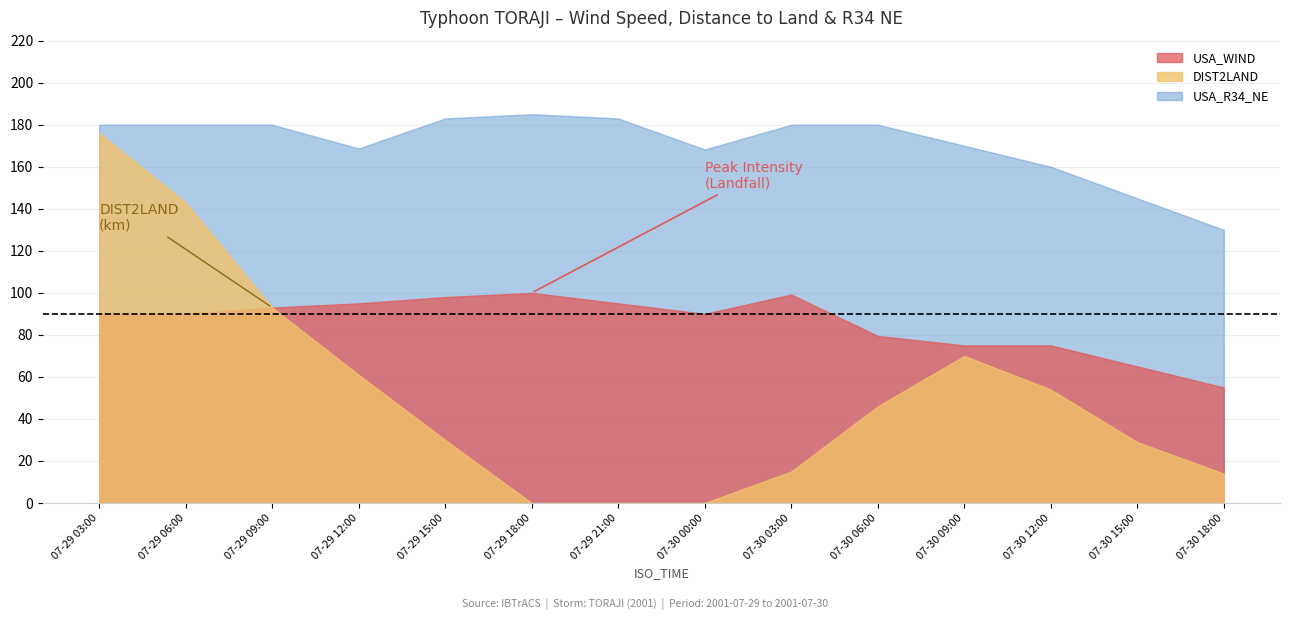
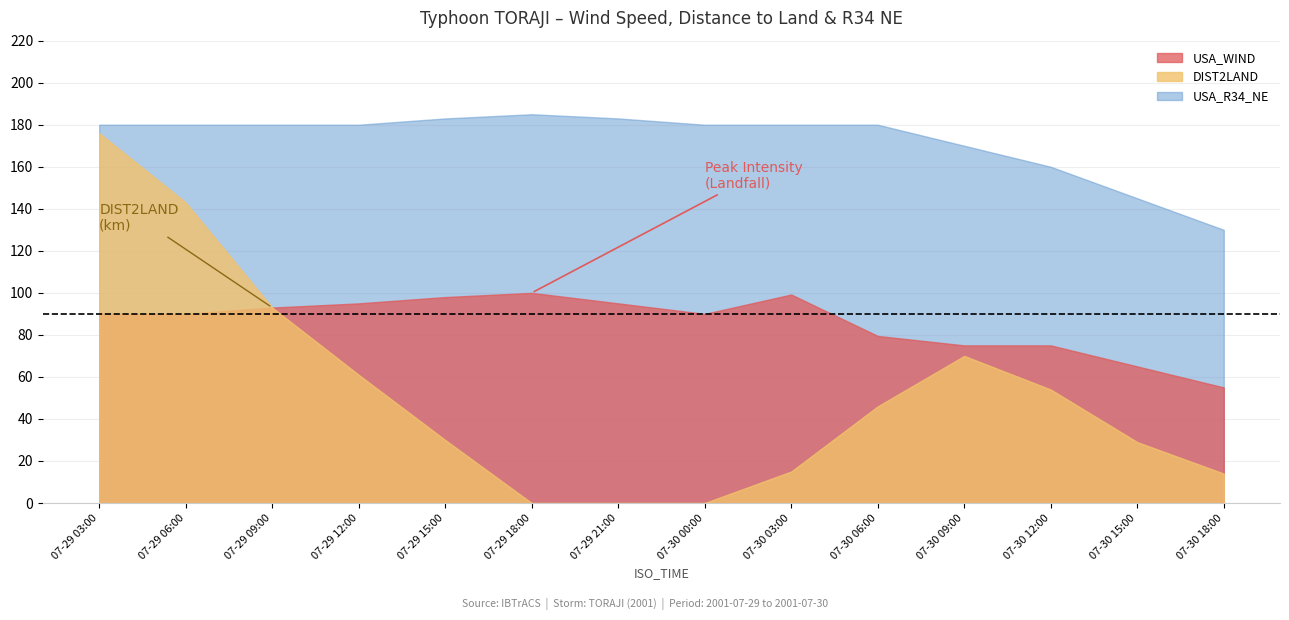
USA_R34_NE, 07-29 12:00: 169 -> 180
USA_R34_NE, 07-30 00:00: 168 -> 180
